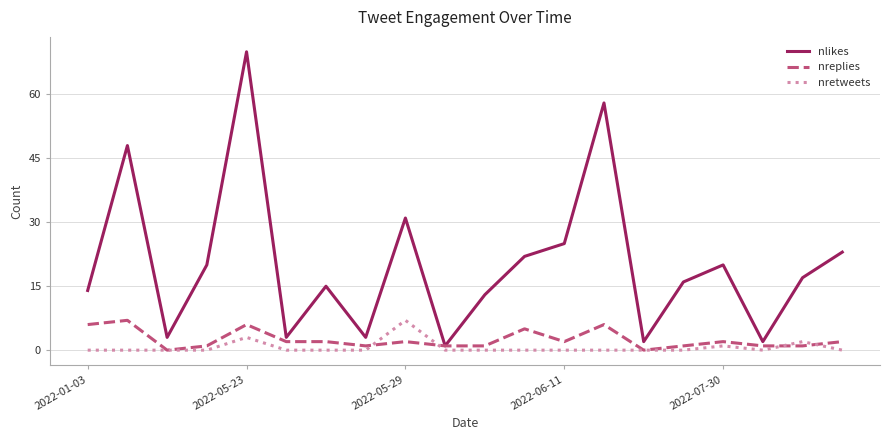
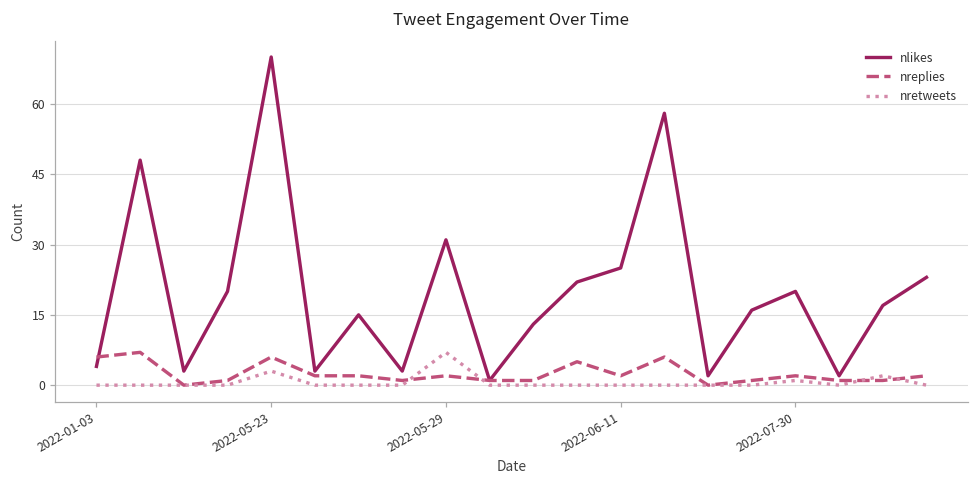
nlikes, 2022-01-03: 14 -> 4
